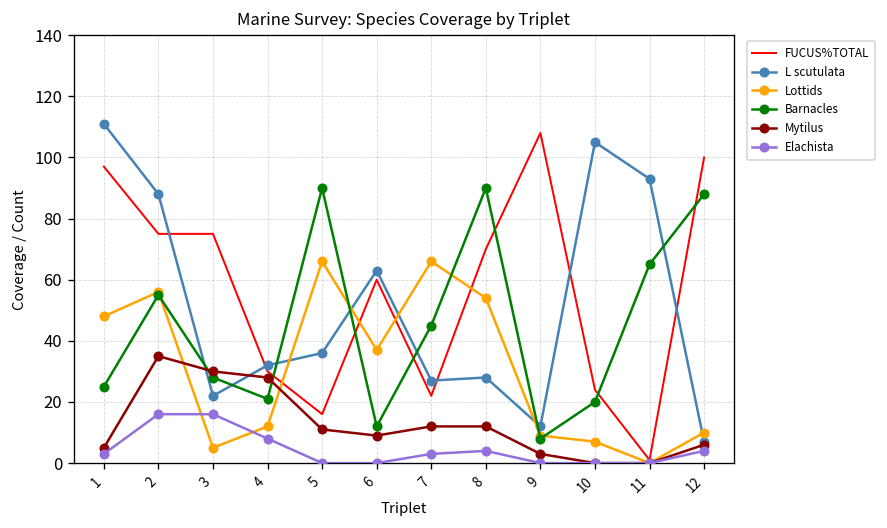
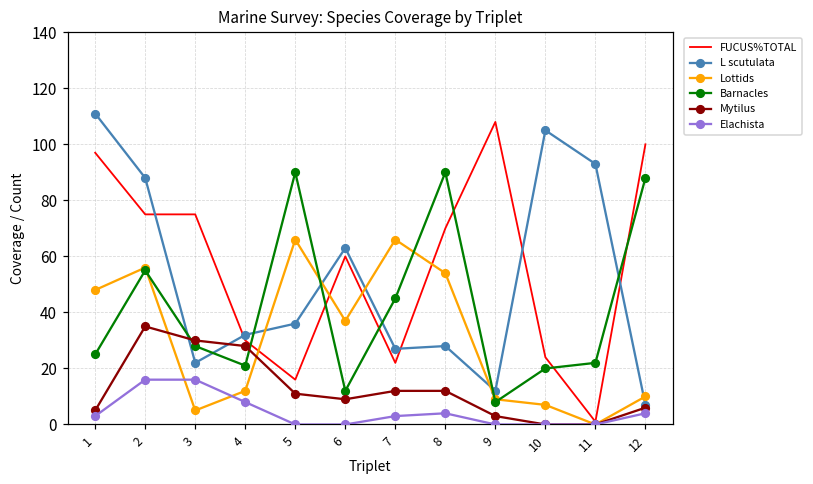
Barnacles, 11: 65 -> 22
